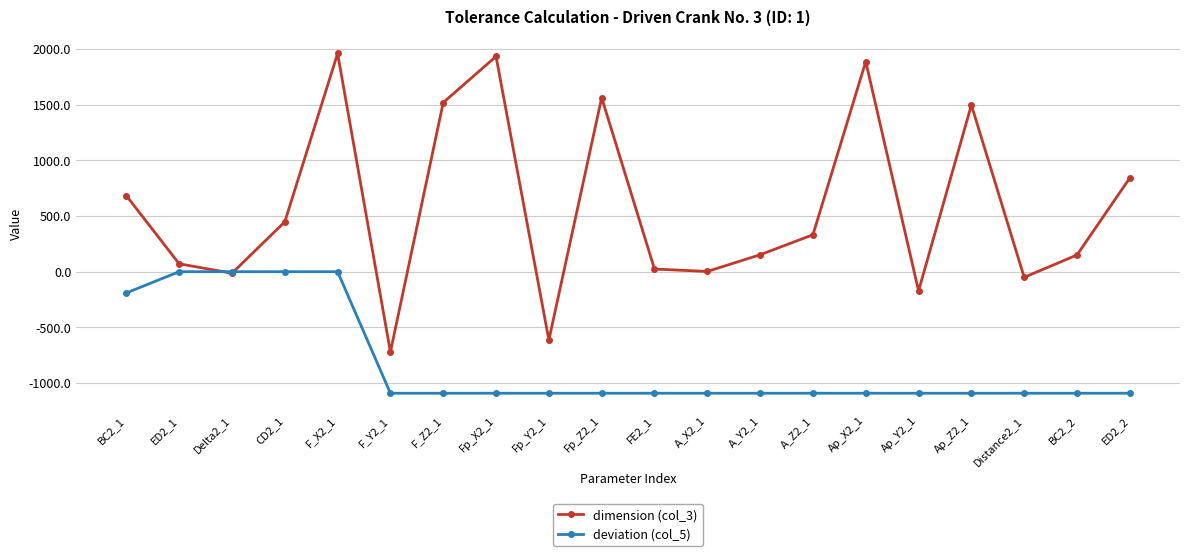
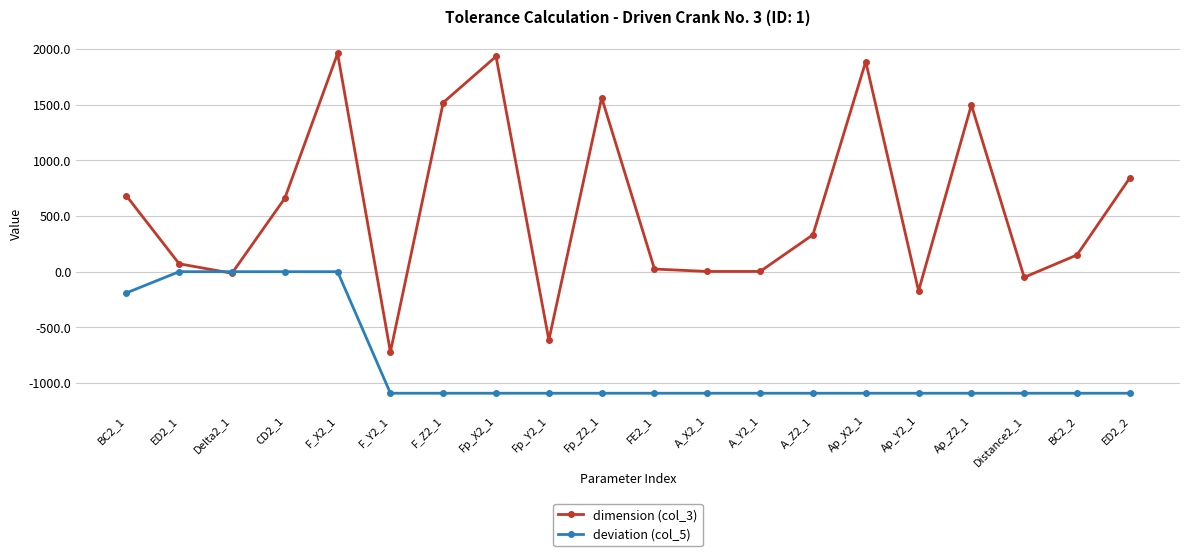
dimension (col_3), CD2_1: 450 -> 660
dimension (col_3), A_Y2_1: 150 -> 0
